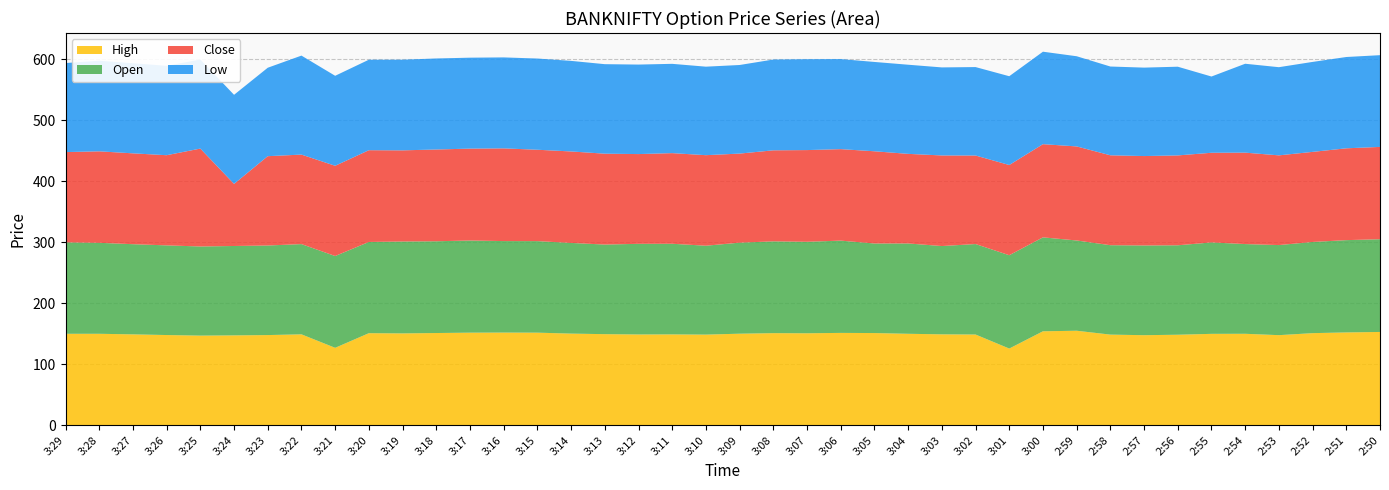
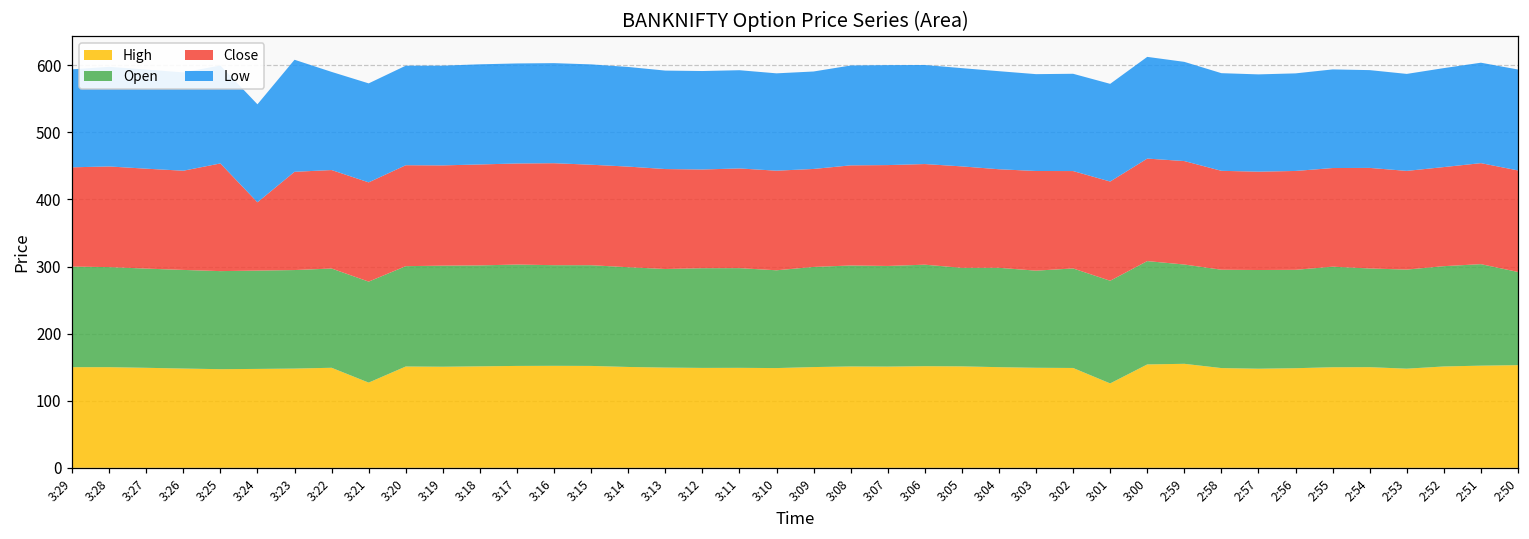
Low, 3:23: 150 -> 170
Low, 3:22: 160 -> 150
Low, 2:55: 120 -> 150
Open, 2:50: 150 -> 140
